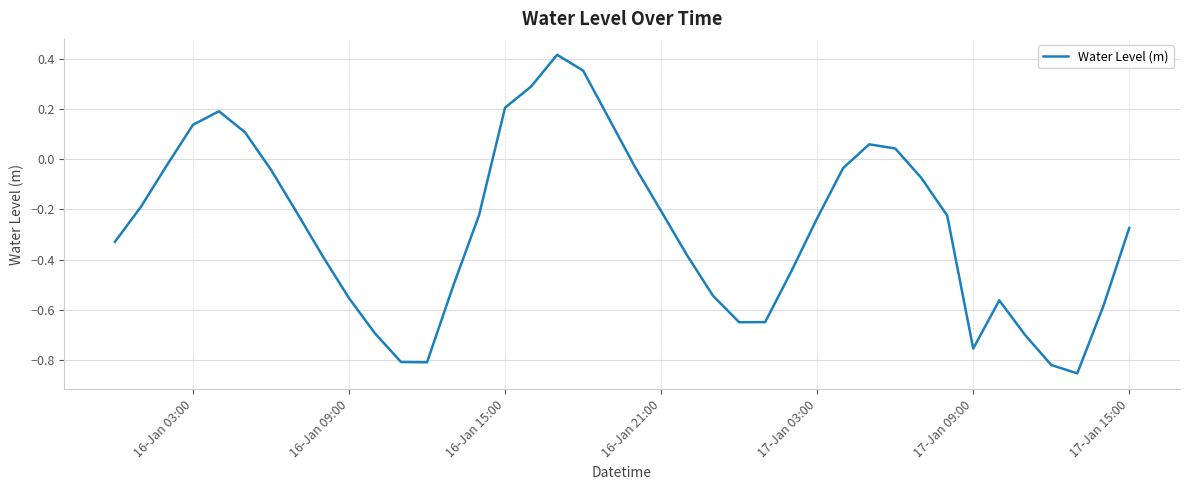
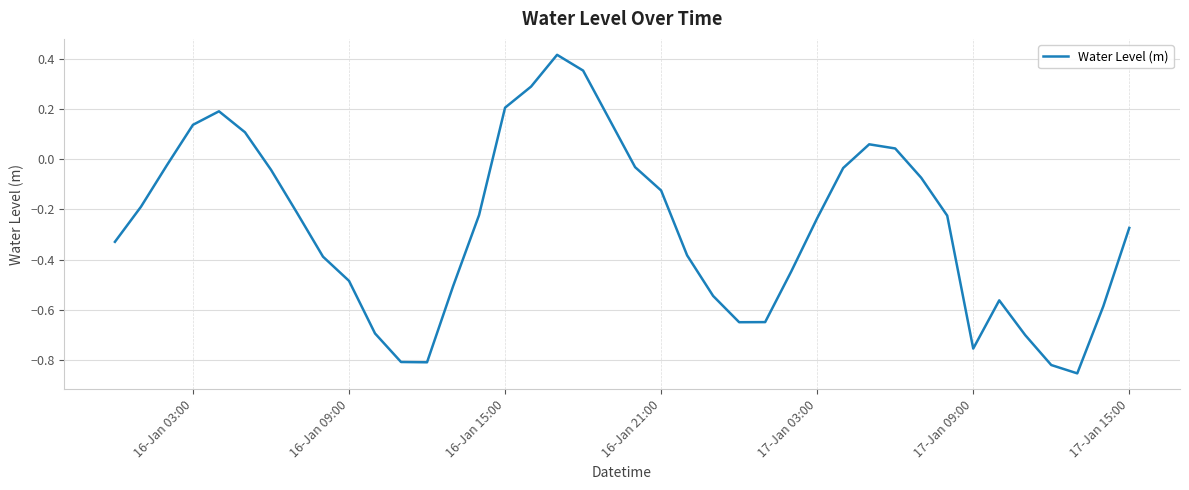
16-Jan 09:00: -0.55 -> -0.48
16-Jan 21:00: -0.21 -> -0.12
